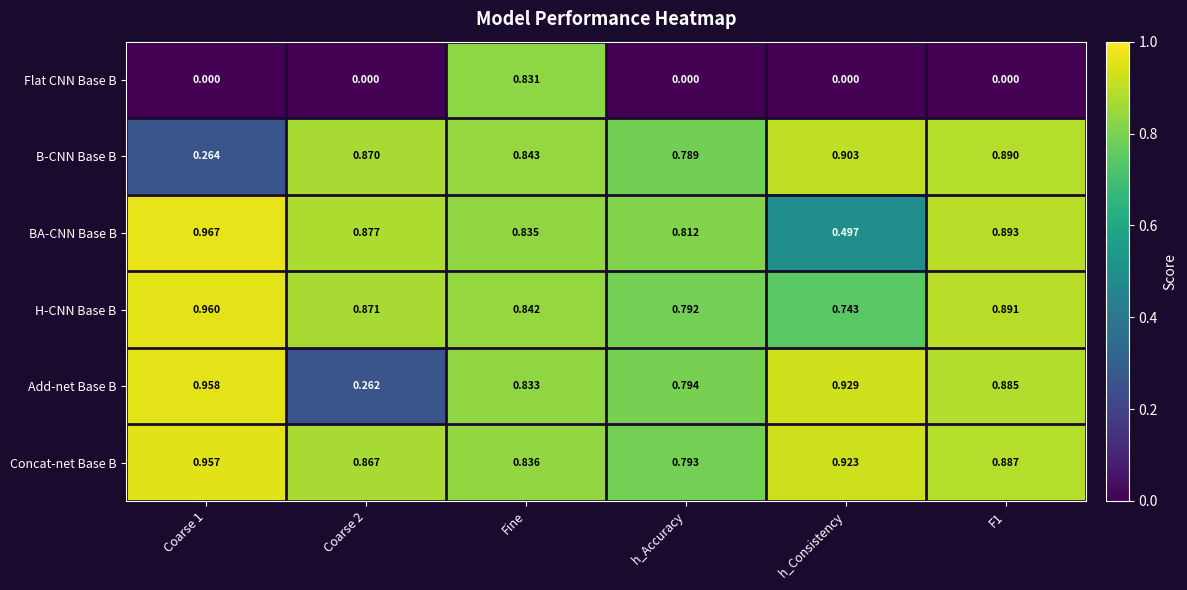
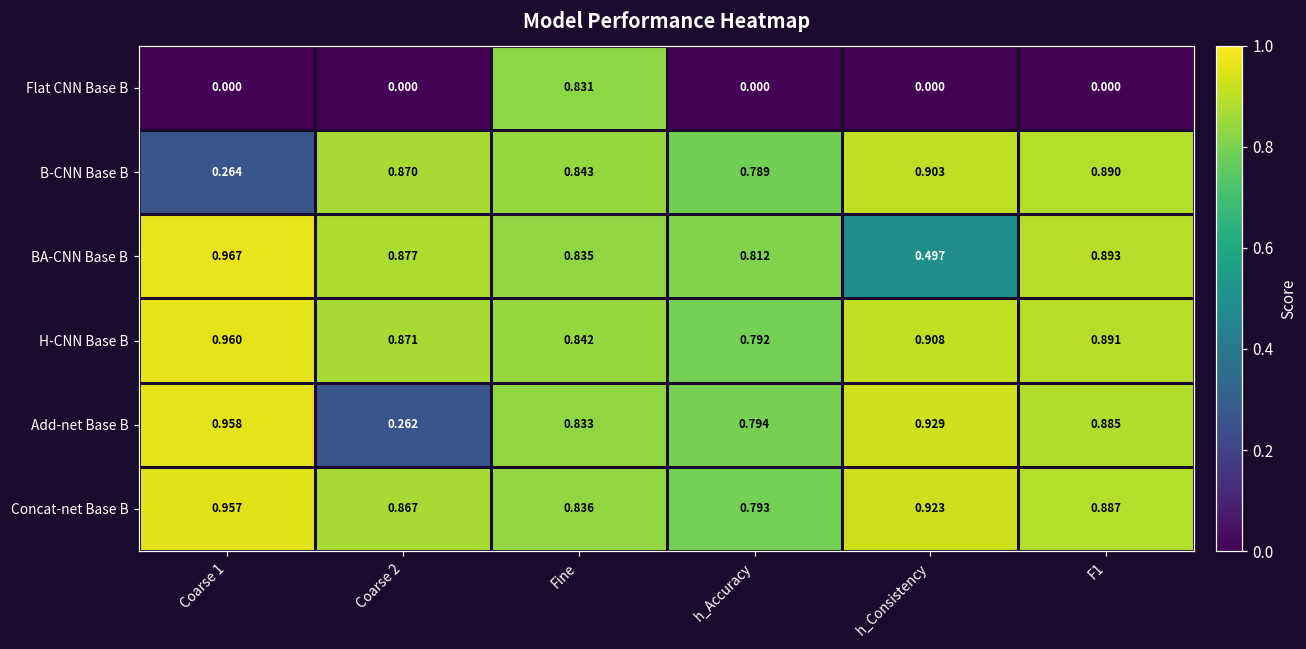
H-CNN Base B, h_Consistency: 0.743 -> 0.908
